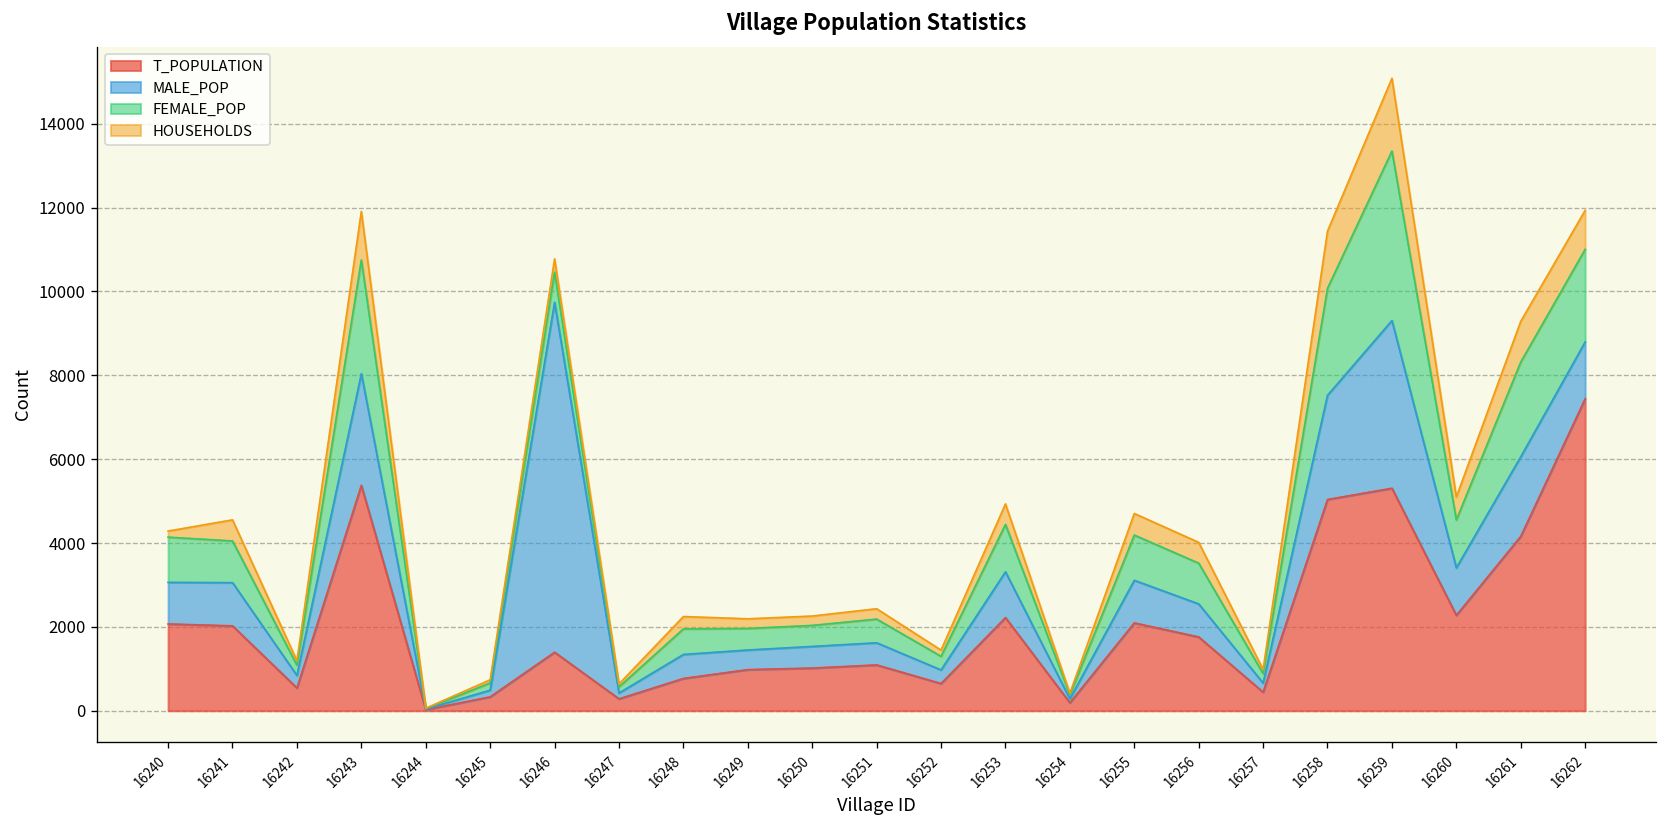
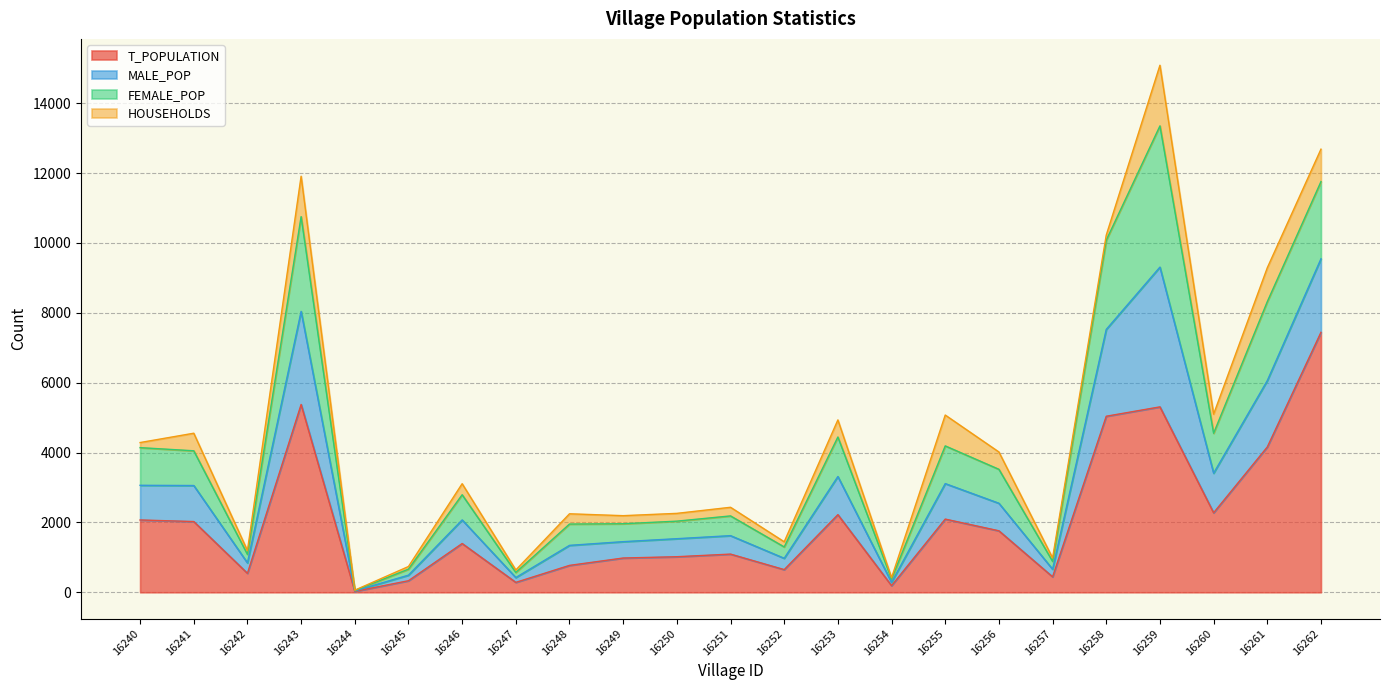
MALE_POP, 16246: 8300 -> 700
HOUSEHOLDS, 16255: 500 -> 900
HOUSEHOLDS, 16258: 1400 -> 100
MALE_POP, 16262: 1400 -> 2100
